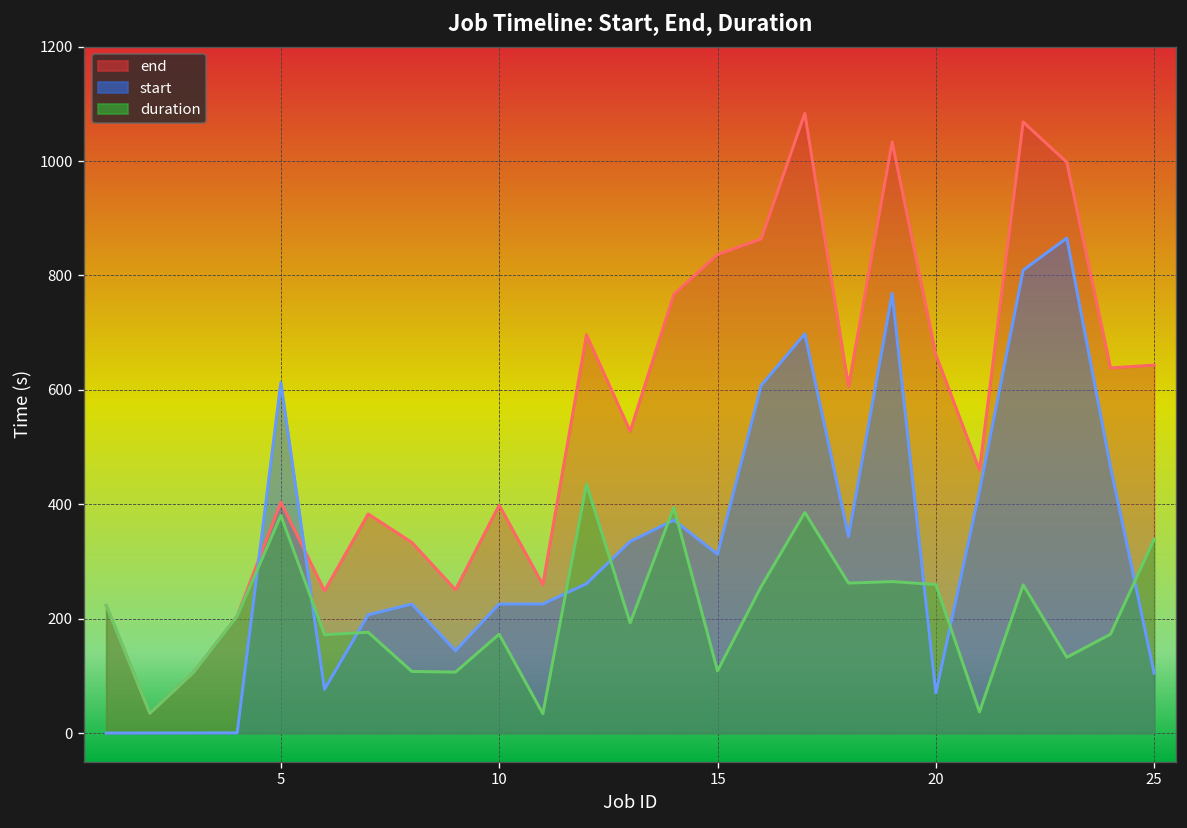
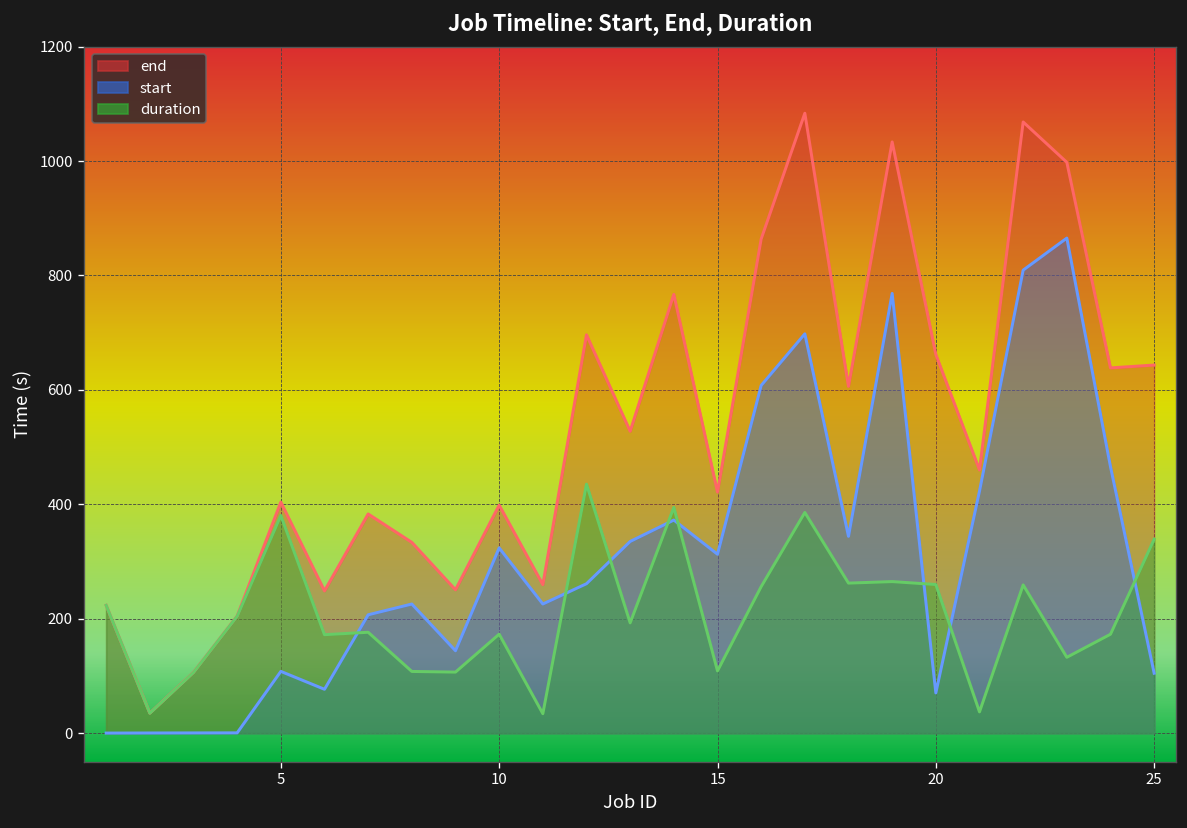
start, 5: 610 -> 110
start, 10: 230 -> 320
end, 15: 840 -> 420
